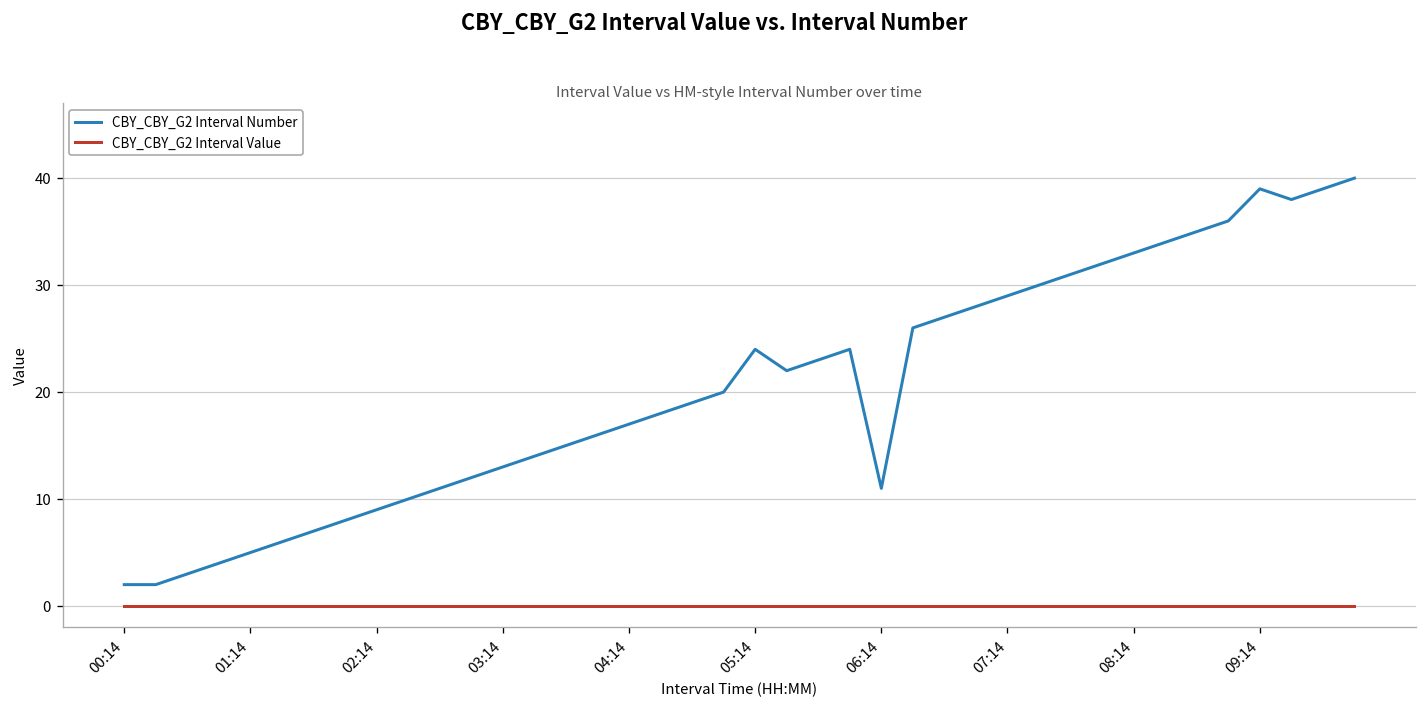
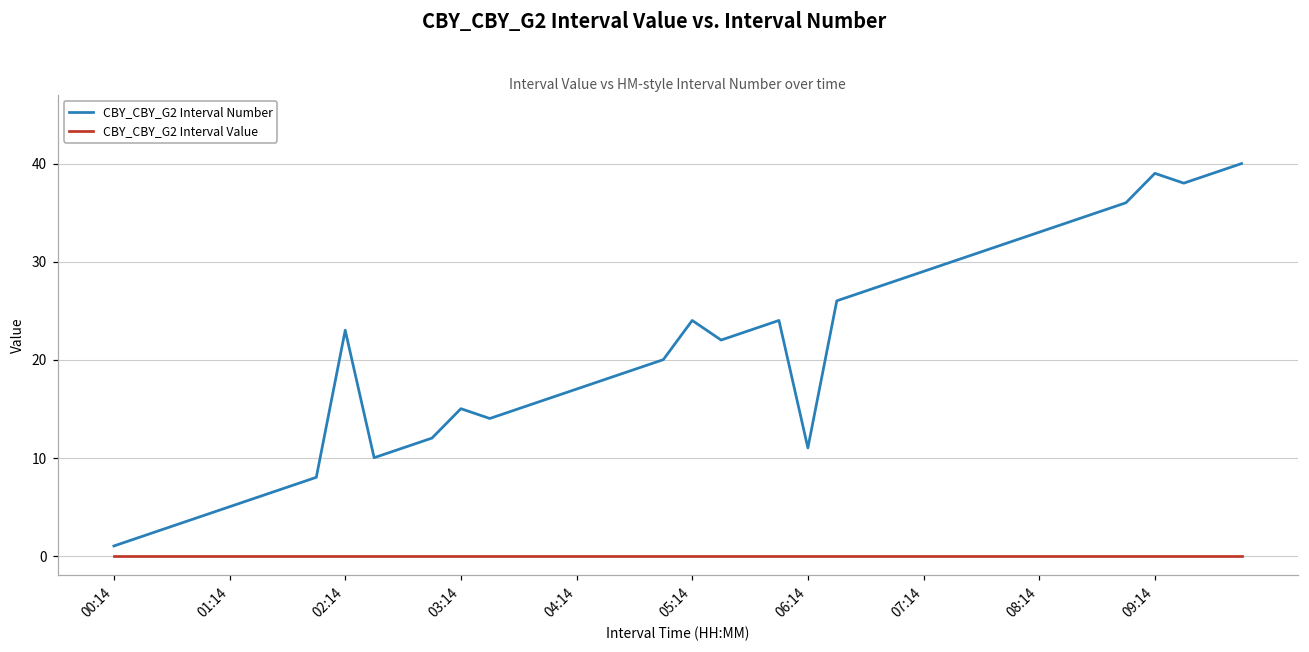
CBY_CBY_G2 Interval Number, 00:14: 2 -> 1
CBY_CBY_G2 Interval Number, 02:14: 9 -> 23
CBY_CBY_G2 Interval Number, 03:14: 13 -> 15
